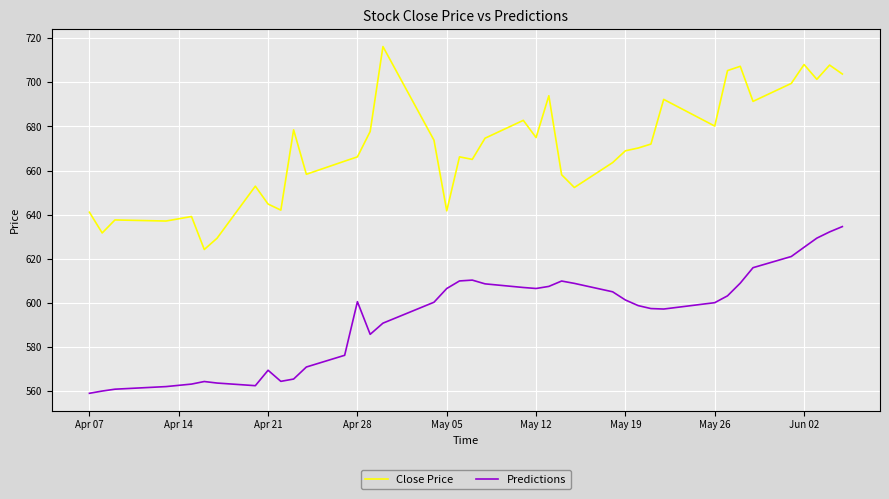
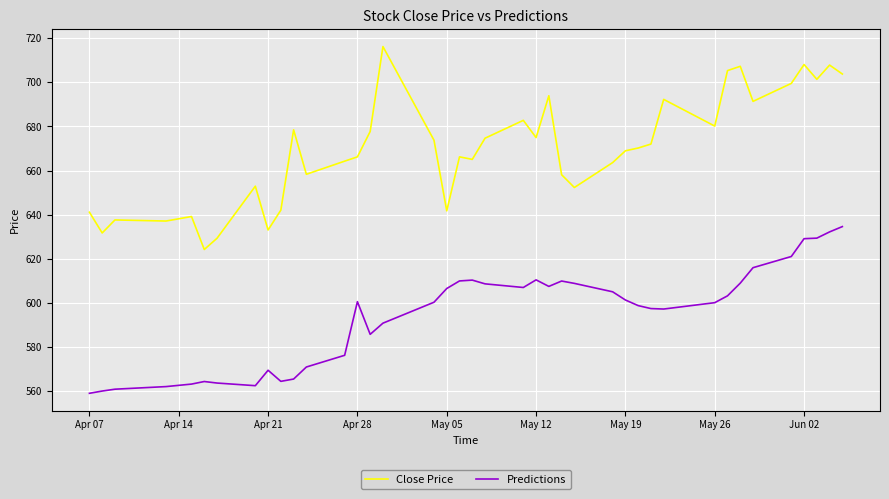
Close Price, Apr 21: 645 -> 633
Predictions, May 12: 607 -> 610
Predictions, Jun 02: 625 -> 629
